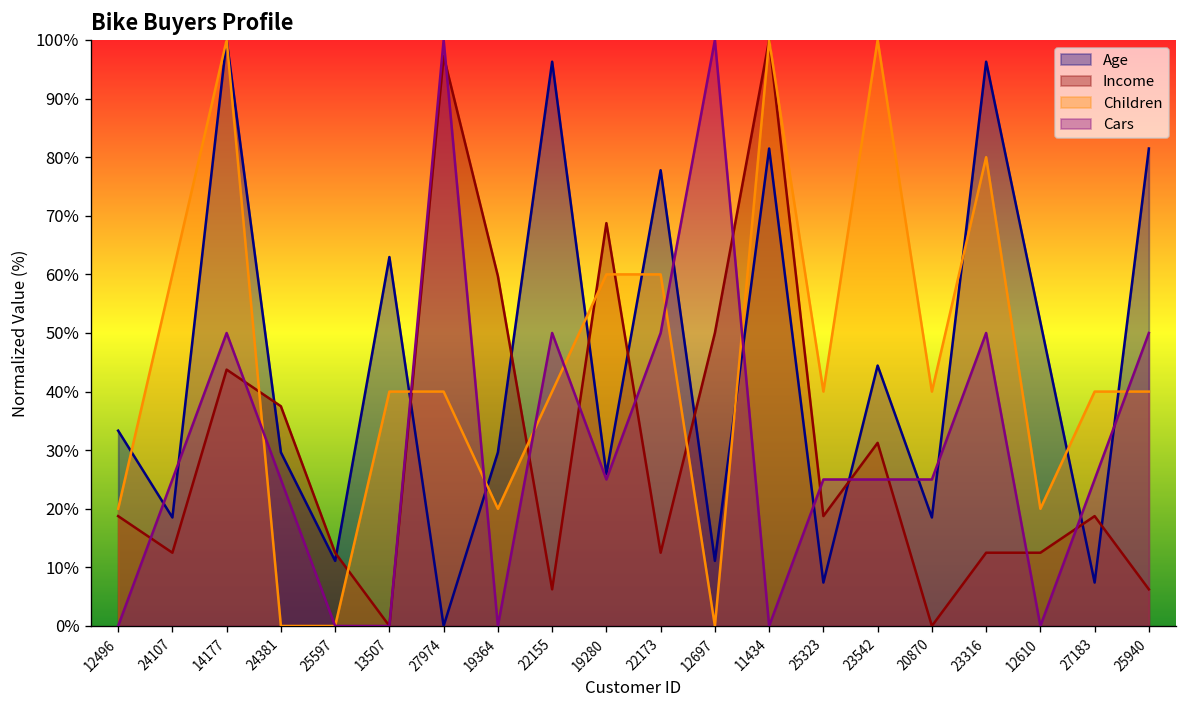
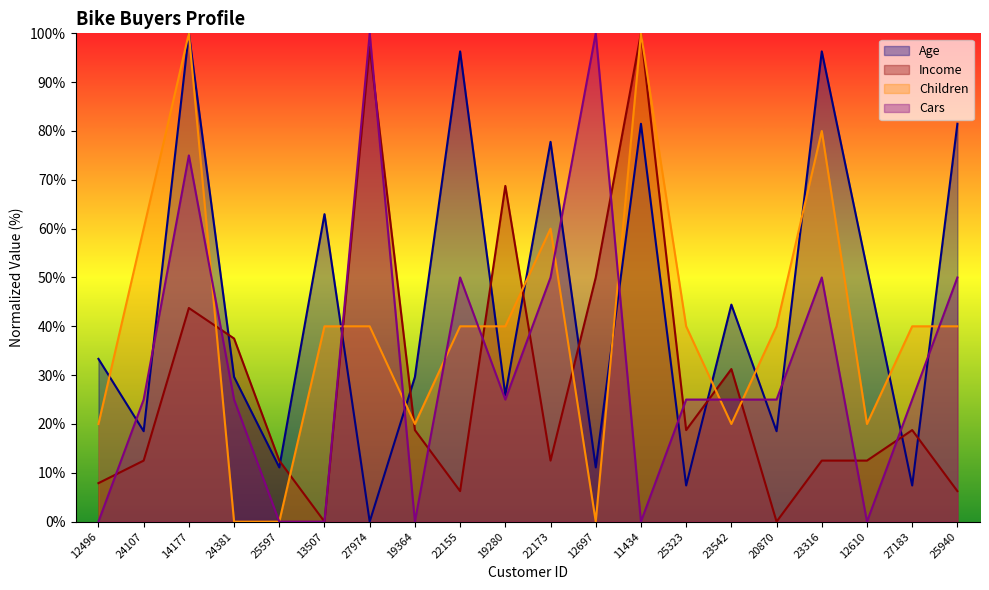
Income, 12496: 19% -> 8%
Cars, 14177: 50% -> 75%
Income, 19364: 60% -> 19%
Children, 19280: 60% -> 40%
Children, 23542: 100% -> 20%
